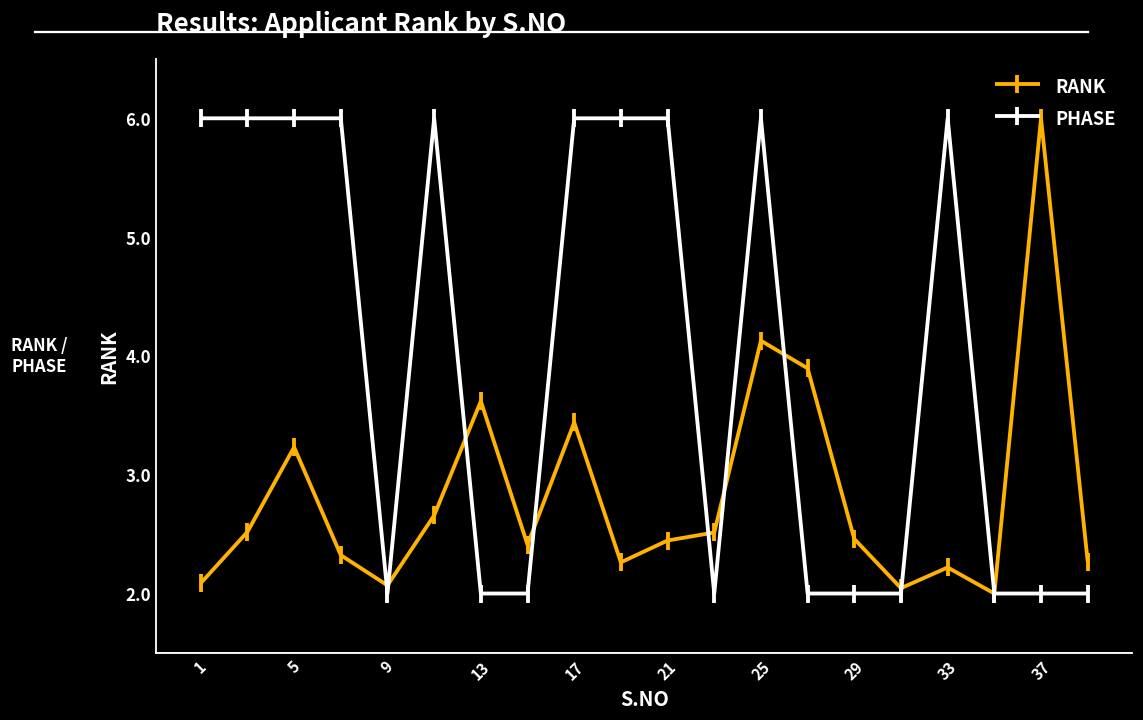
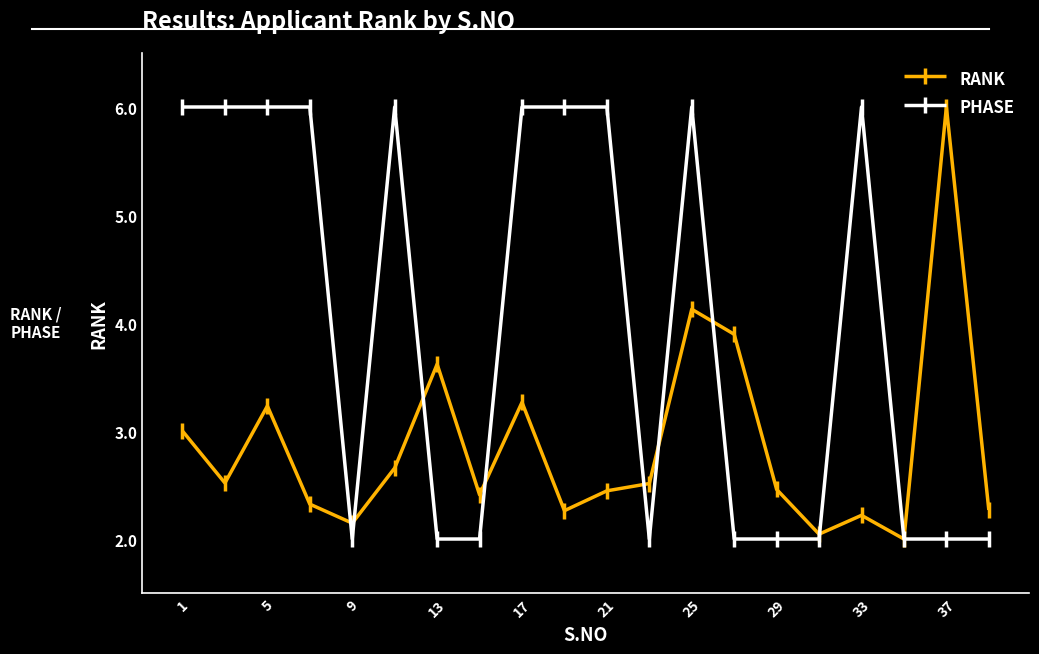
RANK, 1: 2.09 -> 3.00
RANK, 9: 2.07 -> 2.15
RANK, 17: 3.44 -> 3.27
